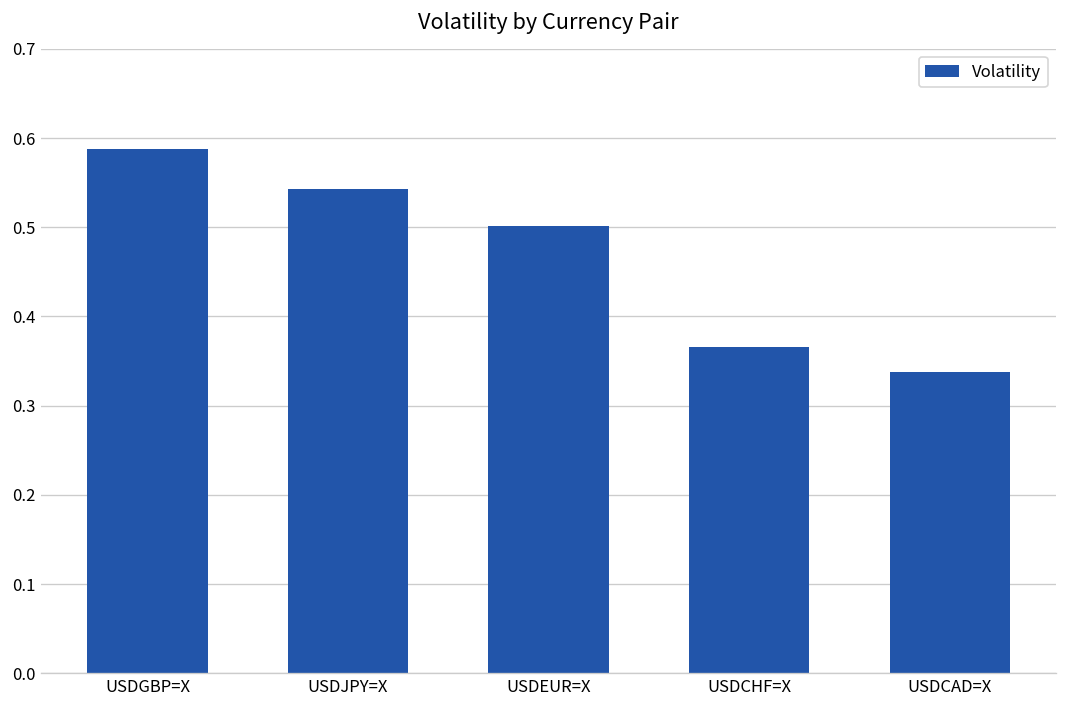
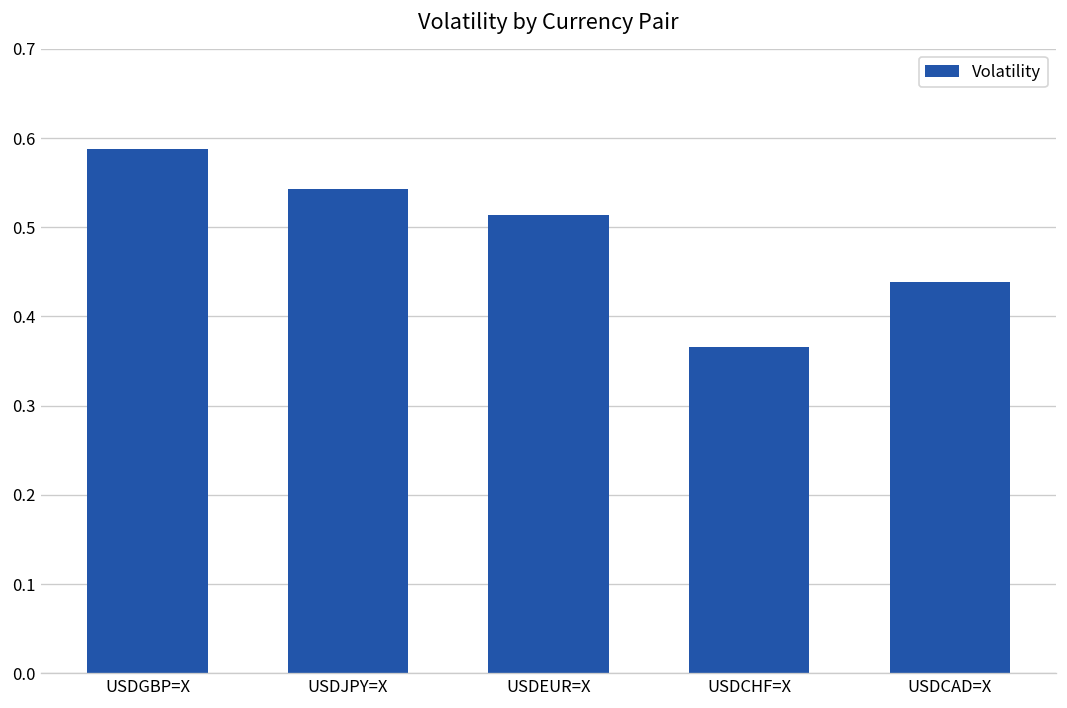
USDEUR=X: 0.50 -> 0.51
USDCAD=X: 0.34 -> 0.44
